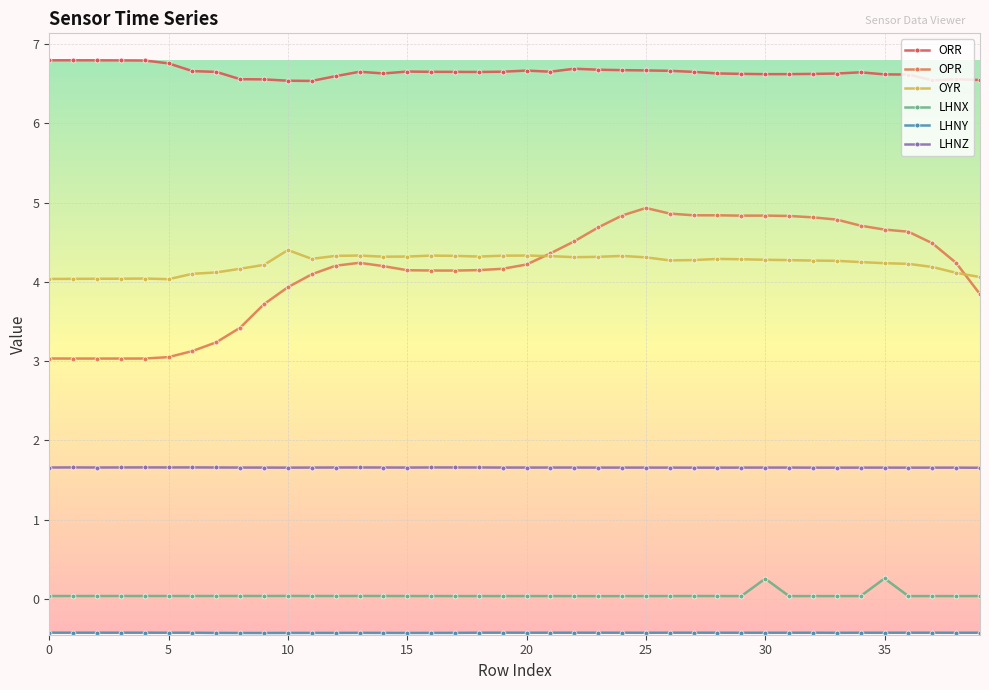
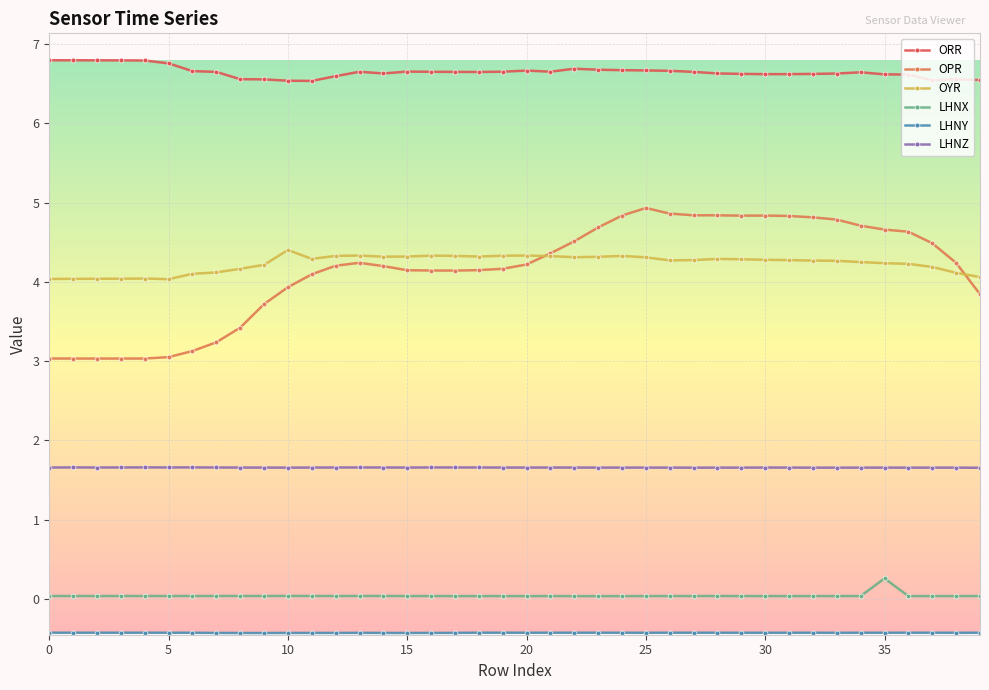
LHNX, 30: 0.3 -> 0.0
